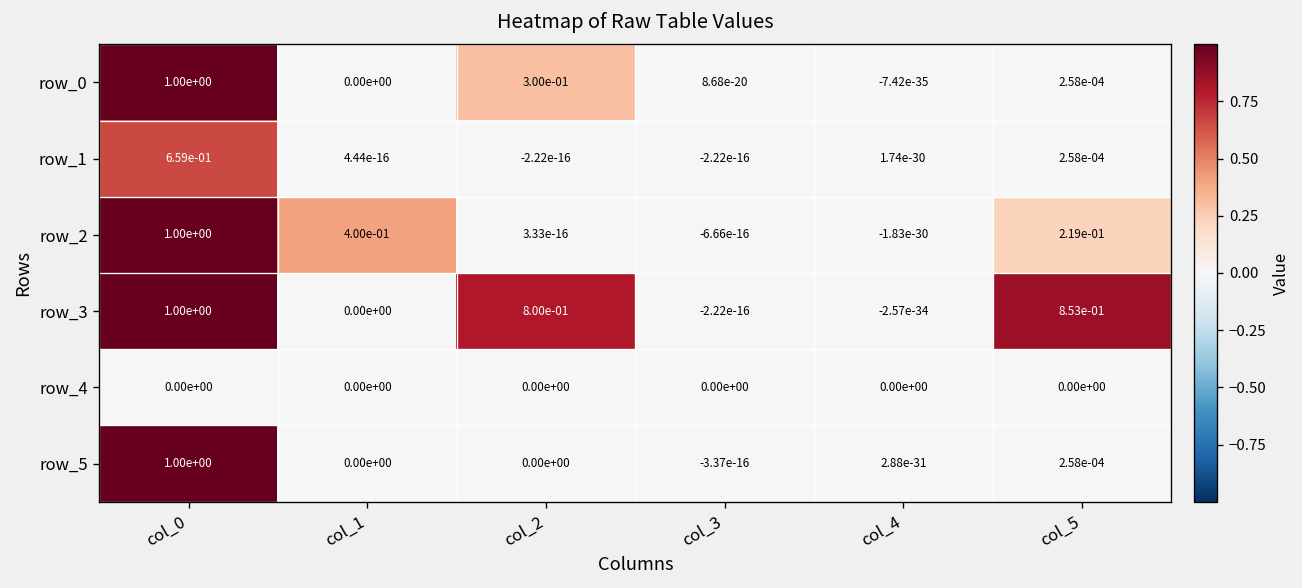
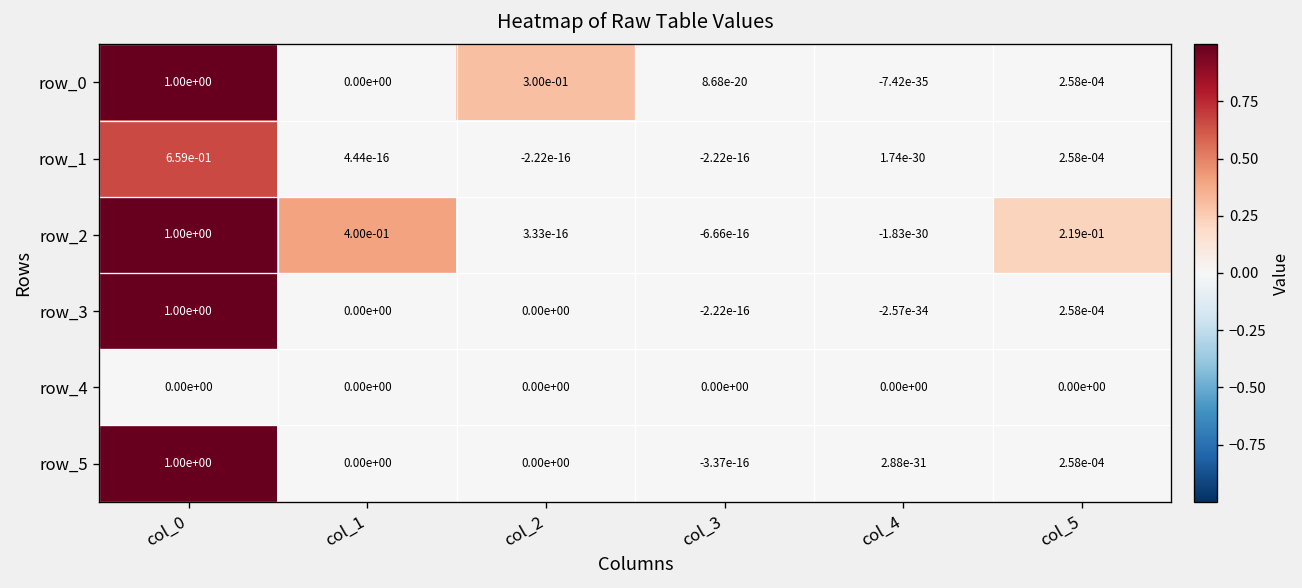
row_3, col_2: 8.00e-01 -> 0.00e+00
row_3, col_5: 8.53e-01 -> 2.58e-04
